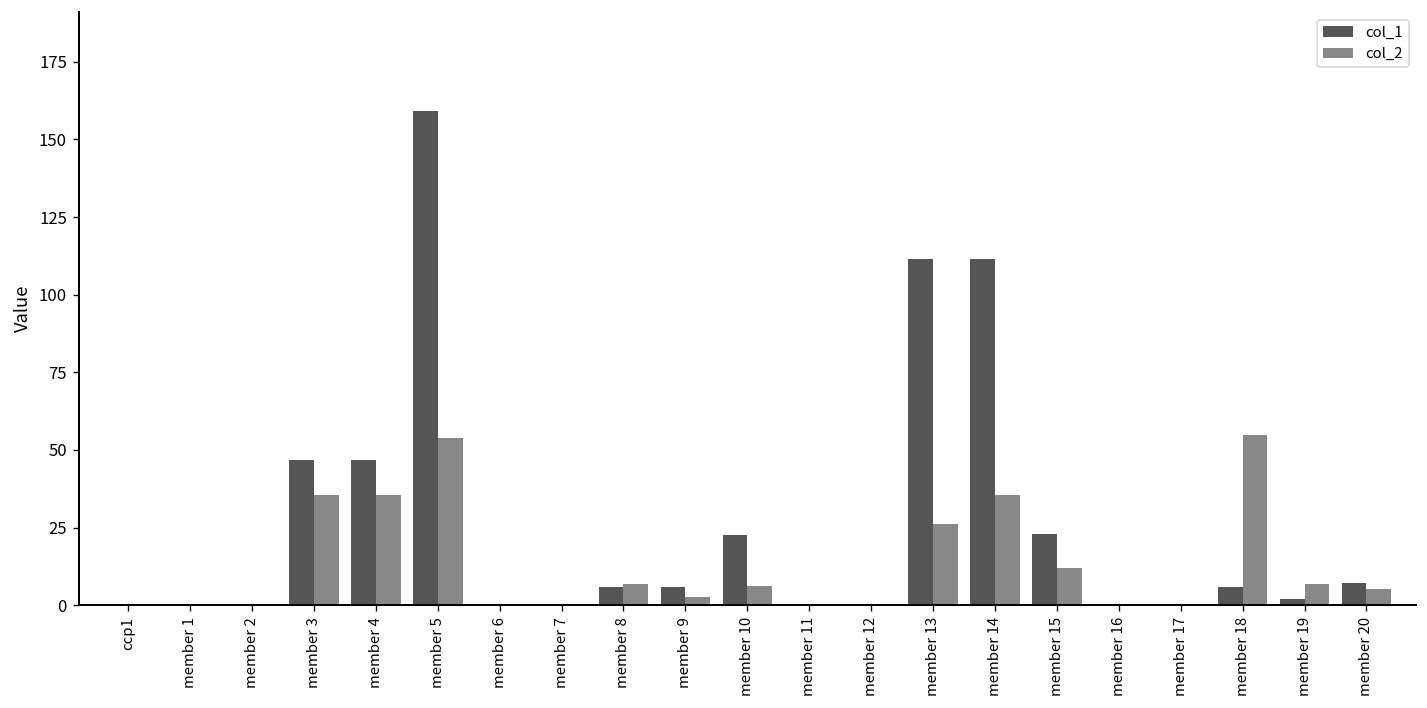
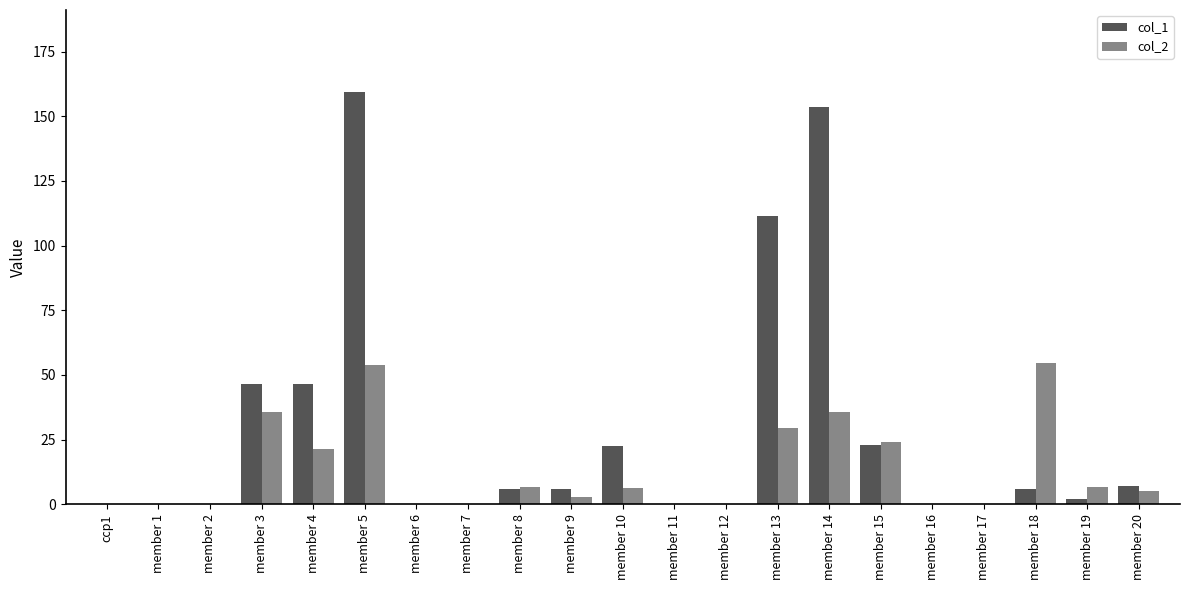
col_2, member 4: 36 -> 21
col_2, member 13: 26 -> 29
col_1, member 14: 112 -> 154
col_2, member 15: 12 -> 24
